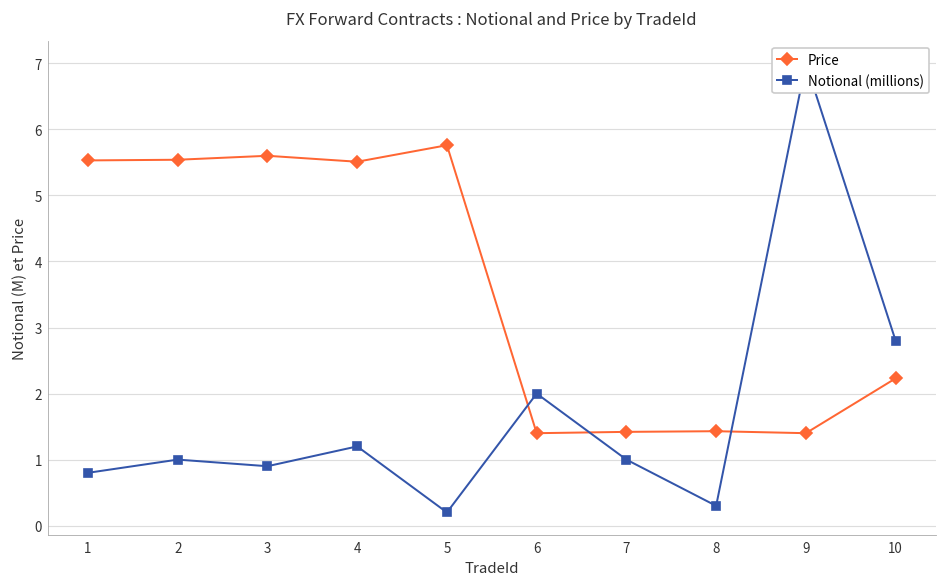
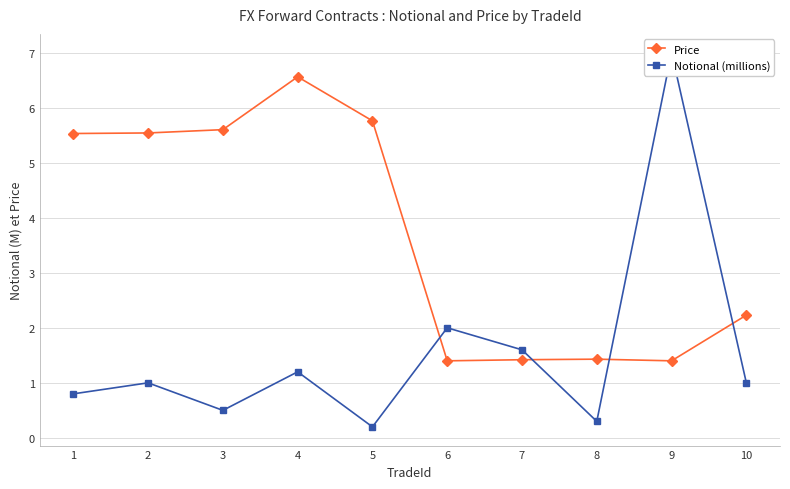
Notional (millions), 3: 0.9 -> 0.5
Price, 4: 5.5 -> 6.6
Notional (millions), 7: 1.0 -> 1.6
Notional (millions), 10: 2.8 -> 1.0
